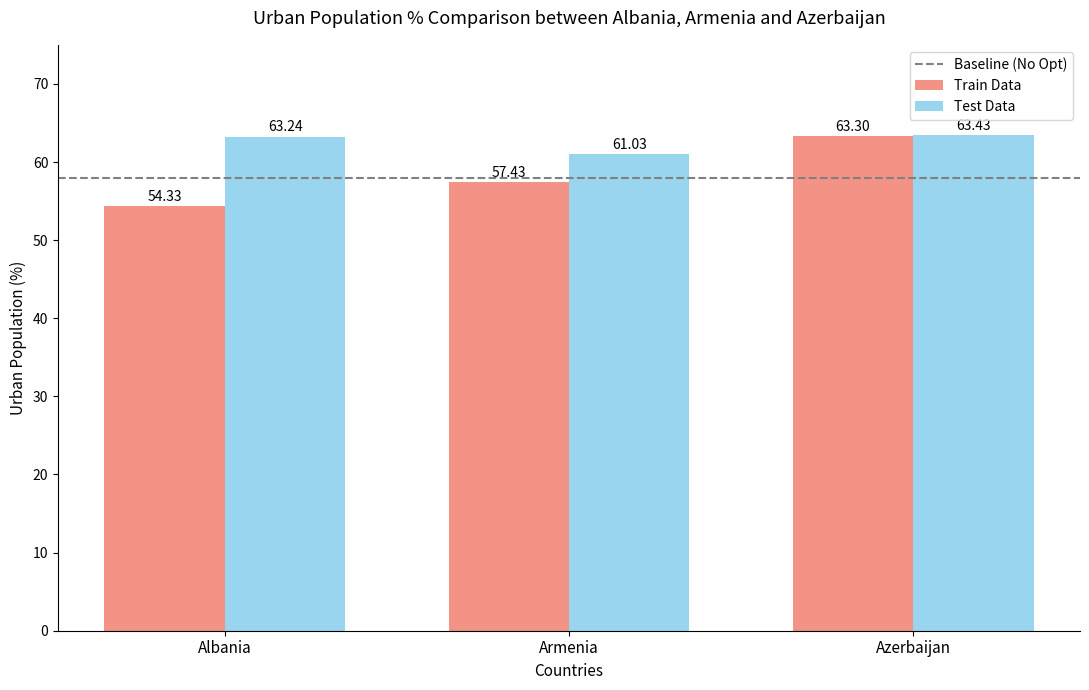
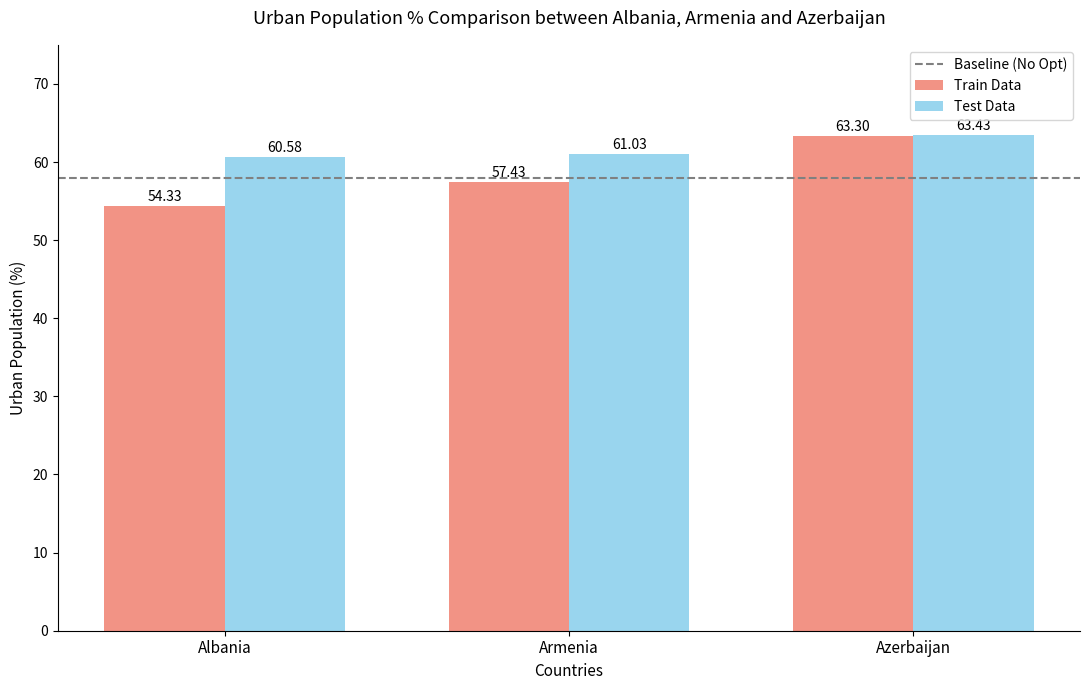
Test Data, Albania: 63.24 -> 60.58
